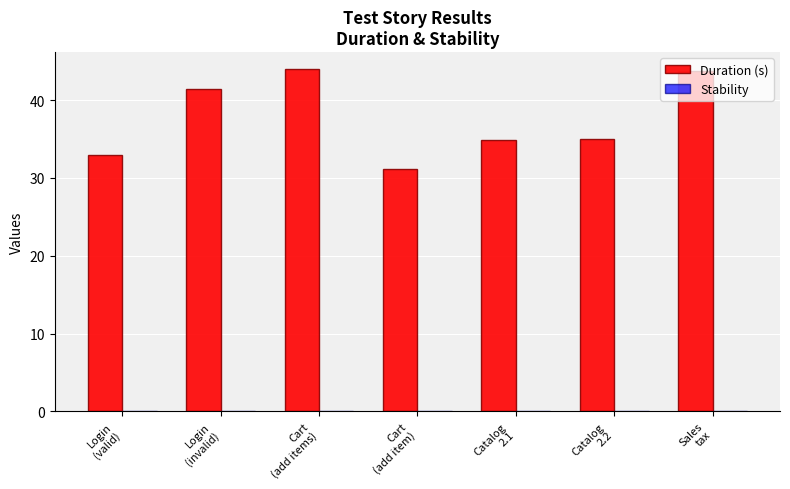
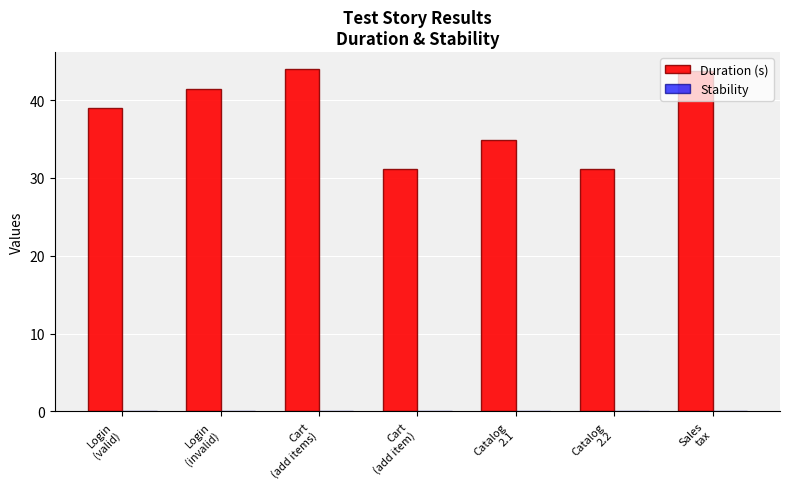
Duration (s), Login (valid): 33 -> 39
Duration (s), Catalog 2.2: 35 -> 31
